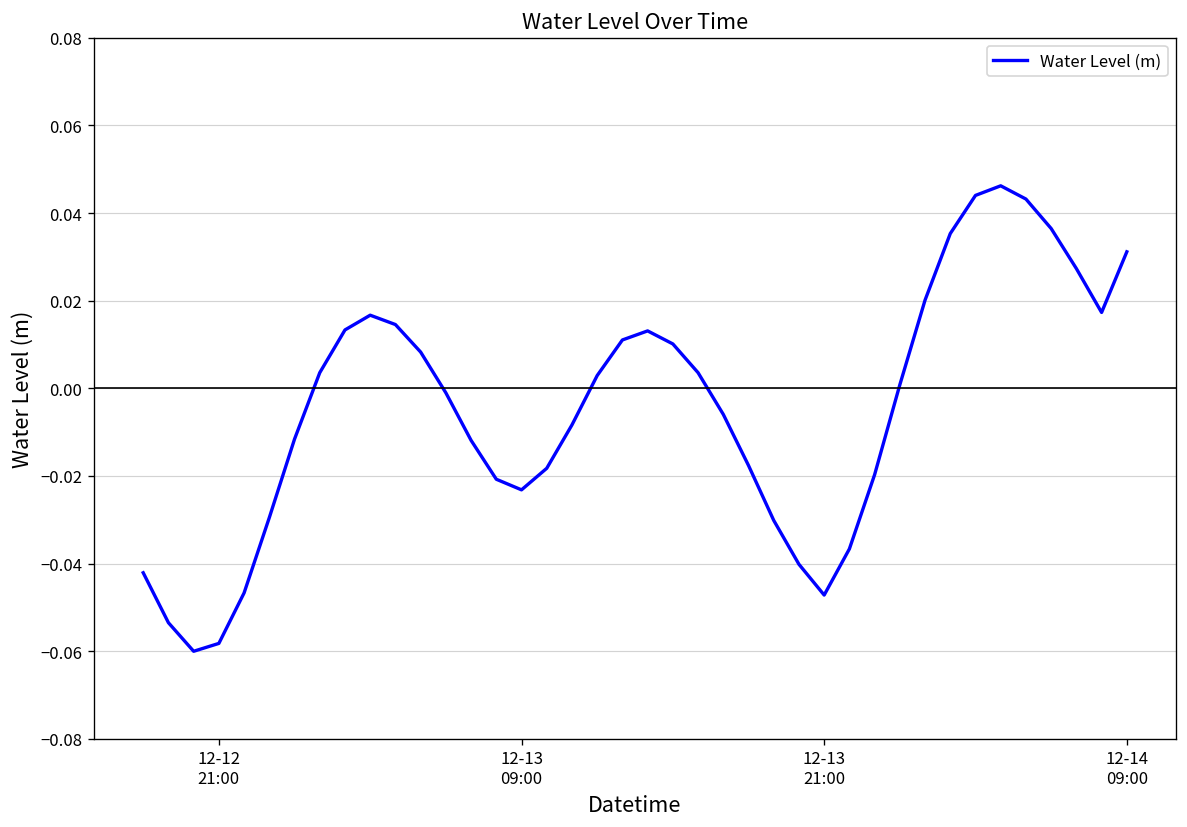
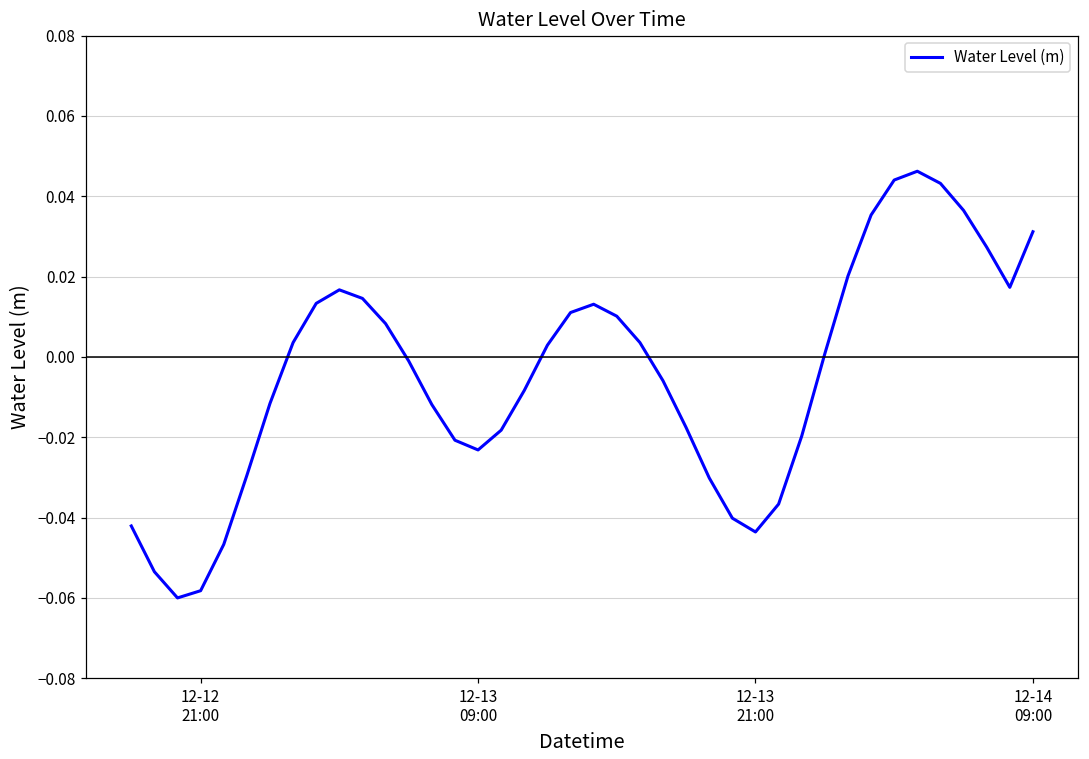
12-13 21:00: -0.047 -> -0.044
